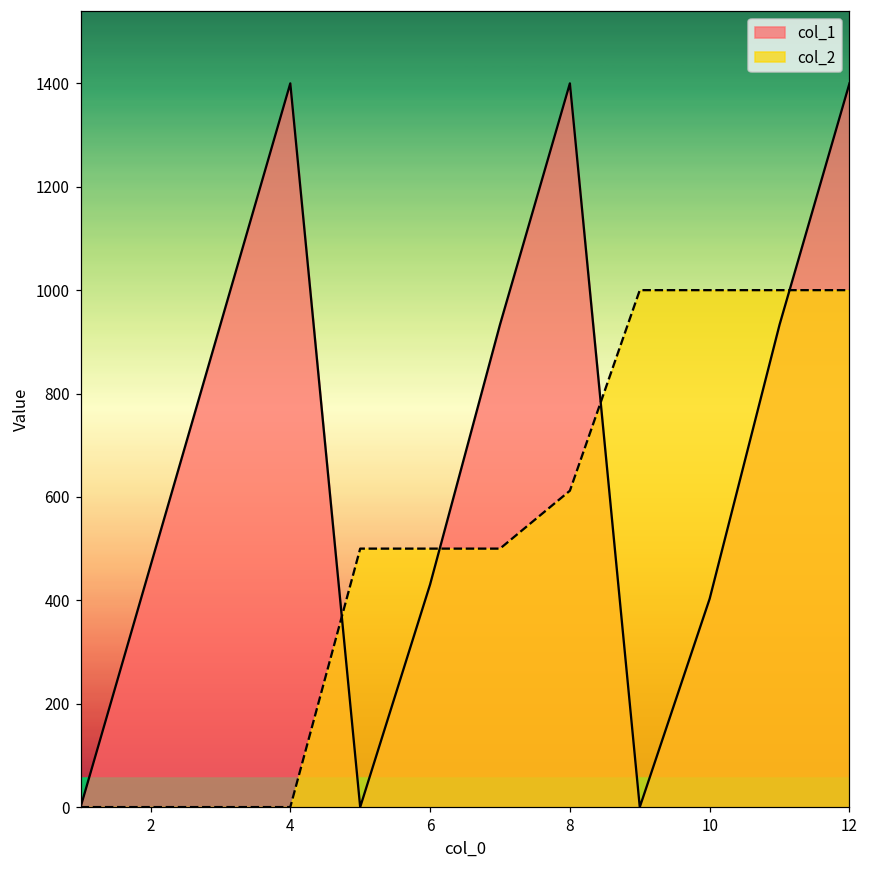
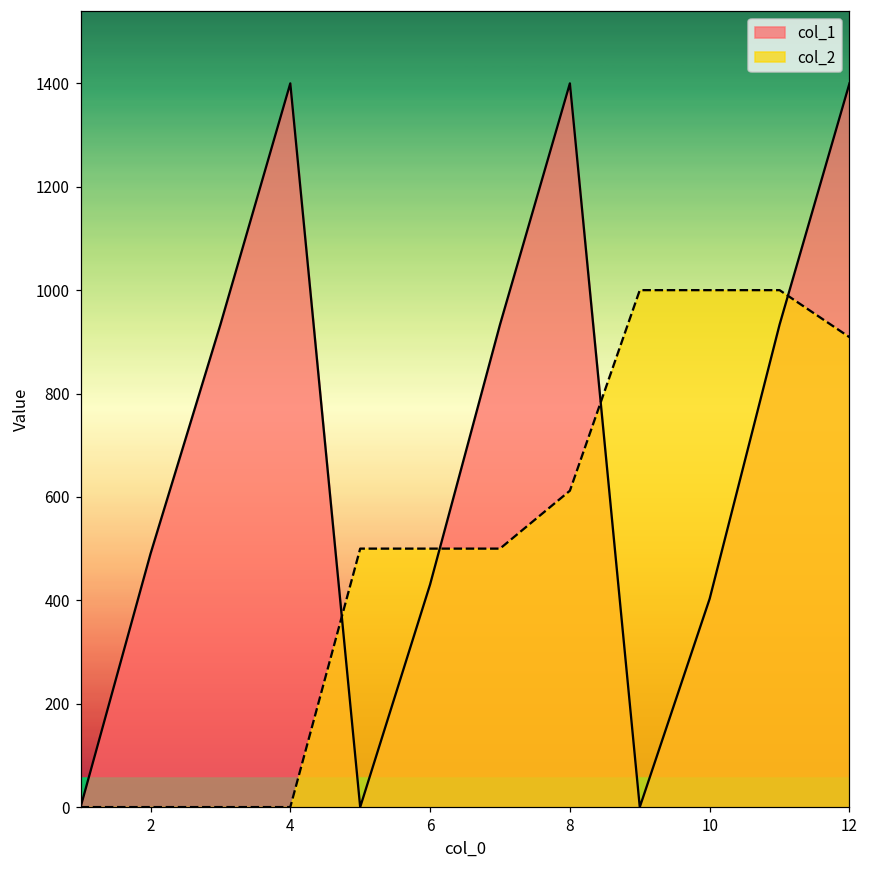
col_1, 2: 470 -> 490
col_2, 12: 1000 -> 910
